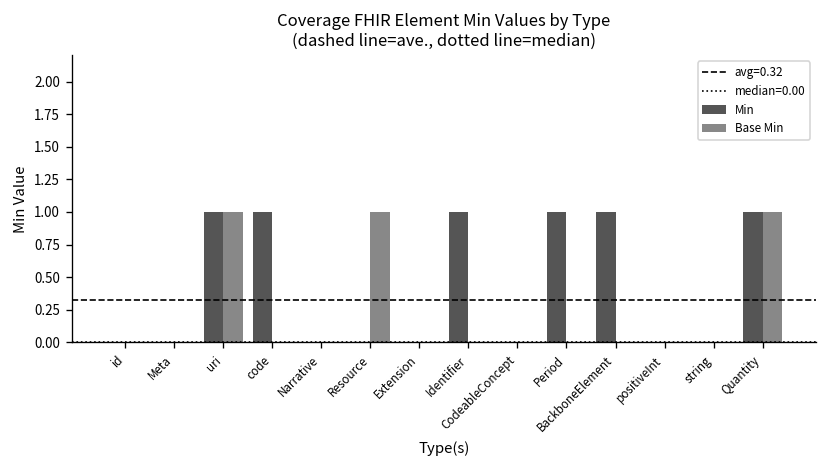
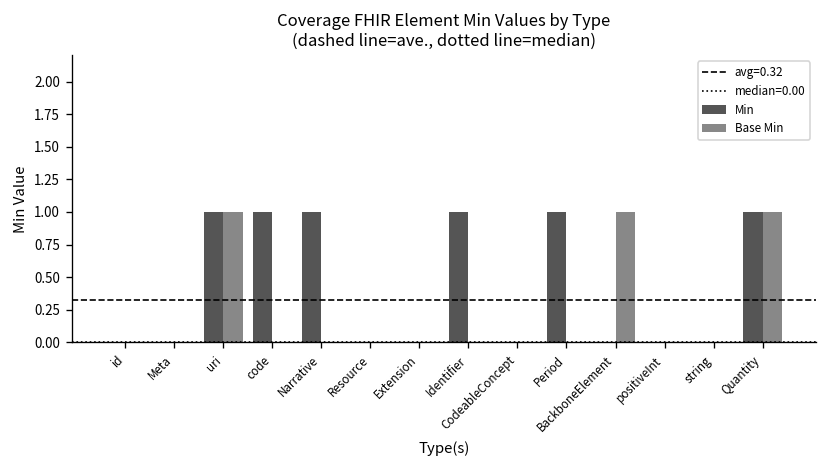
Min, Narrative: 0 -> 1
Base Min, Resource: 1 -> 0
Min, BackboneElement: 1 -> 0
Base Min, BackboneElement: 0 -> 1
